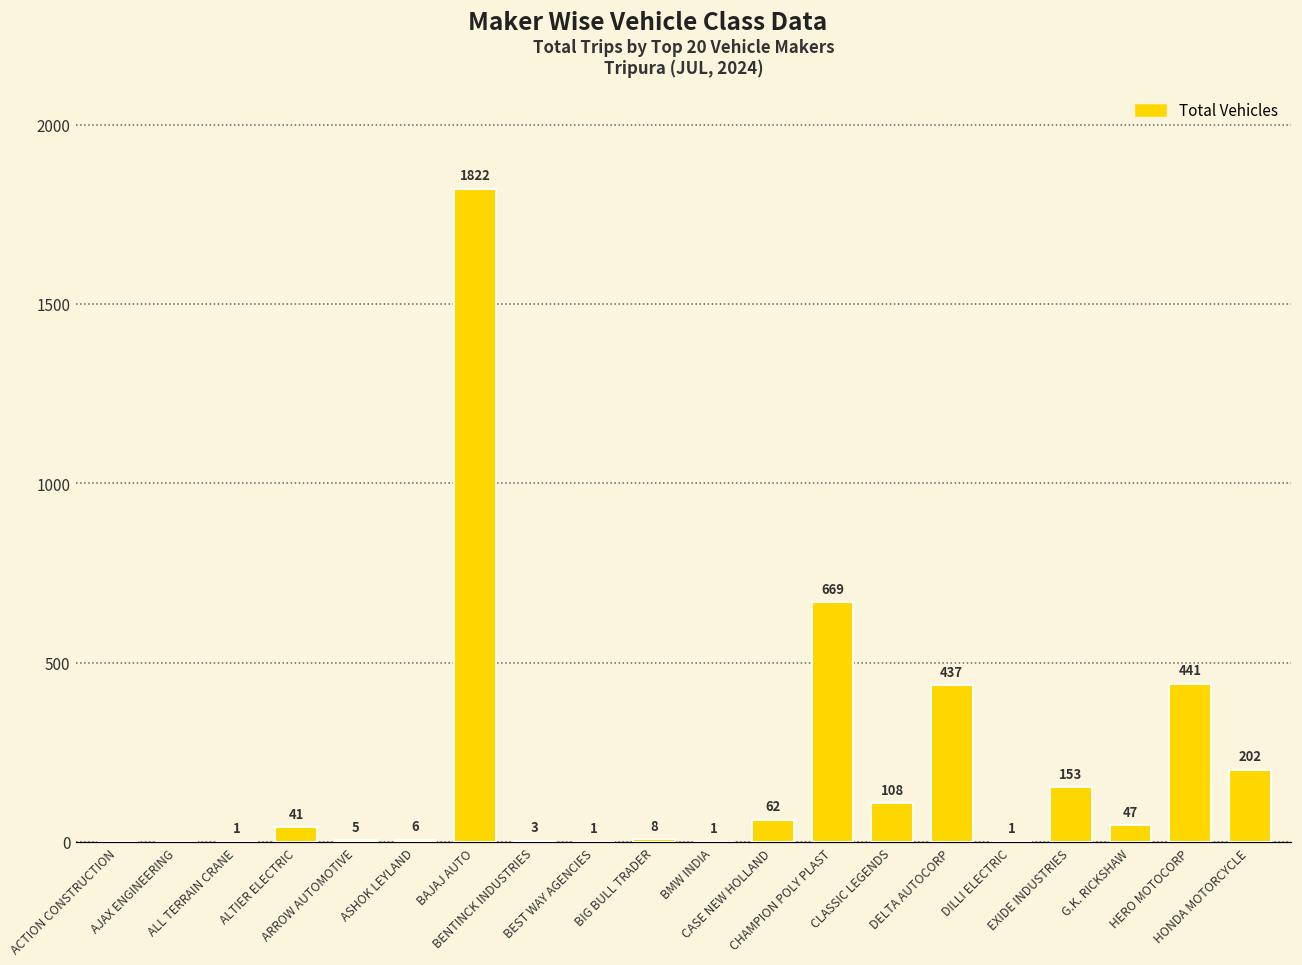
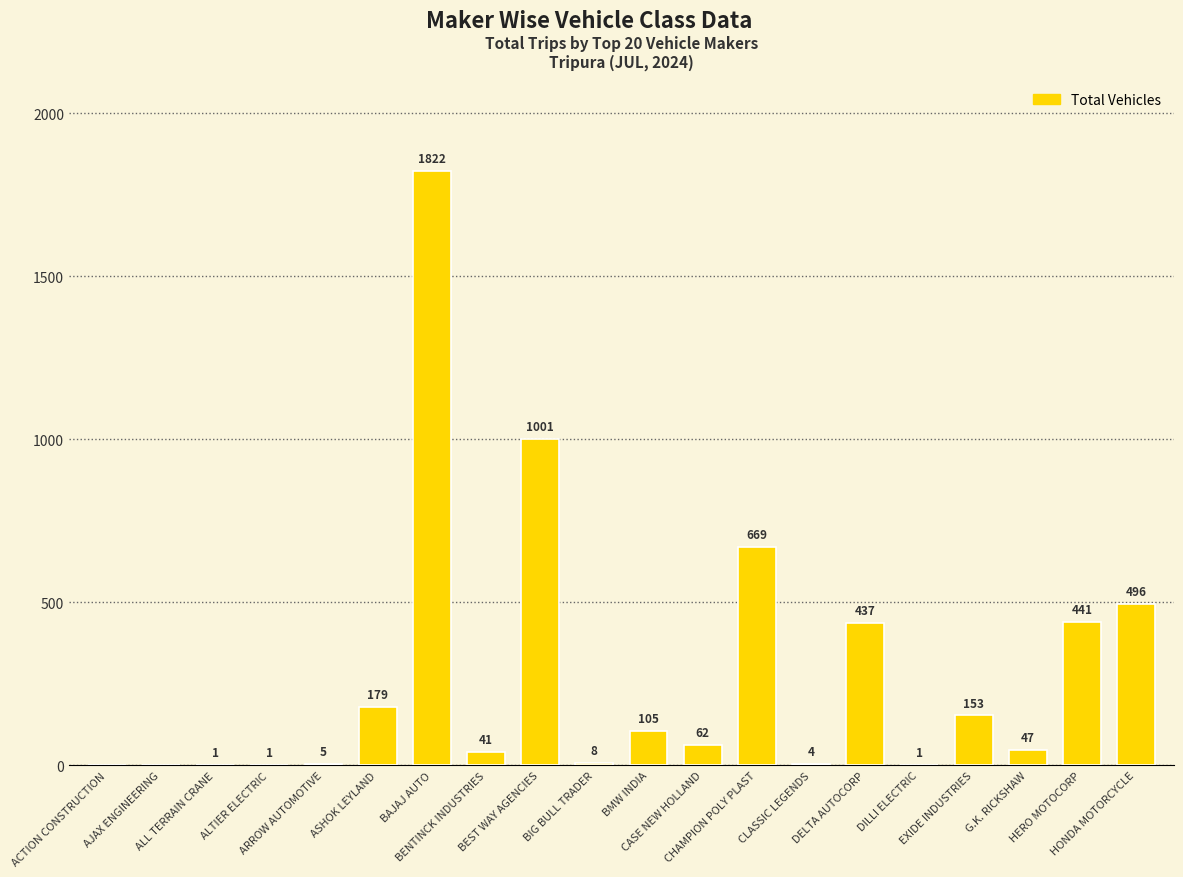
ALTIER ELECTRIC: 41 -> 1
ASHOK LEYLAND: 6 -> 179
BENTINCK INDUSTRIES: 3 -> 41
BEST WAY AGENCIES: 1 -> 1001
BMW INDIA: 1 -> 105
CLASSIC LEGENDS: 108 -> 4
HONDA MOTORCYCLE: 202 -> 496
